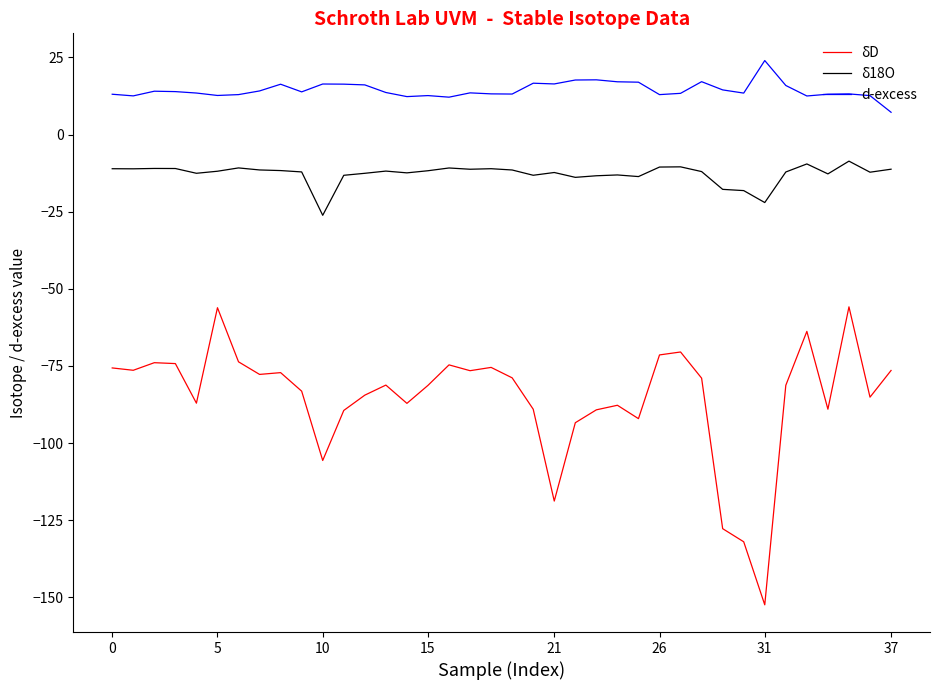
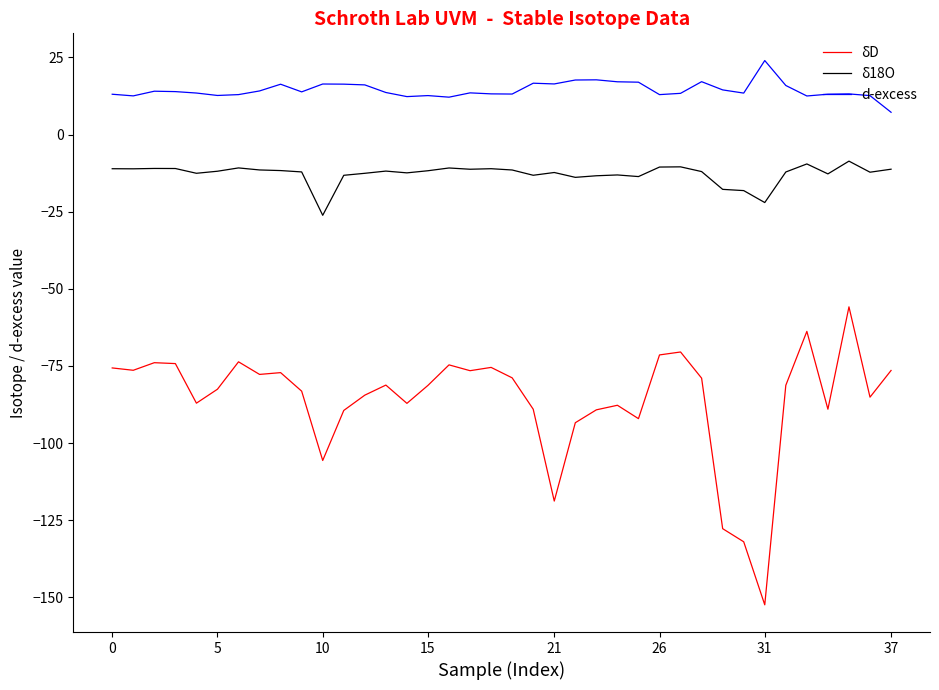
δD, 5: -56 -> -83
